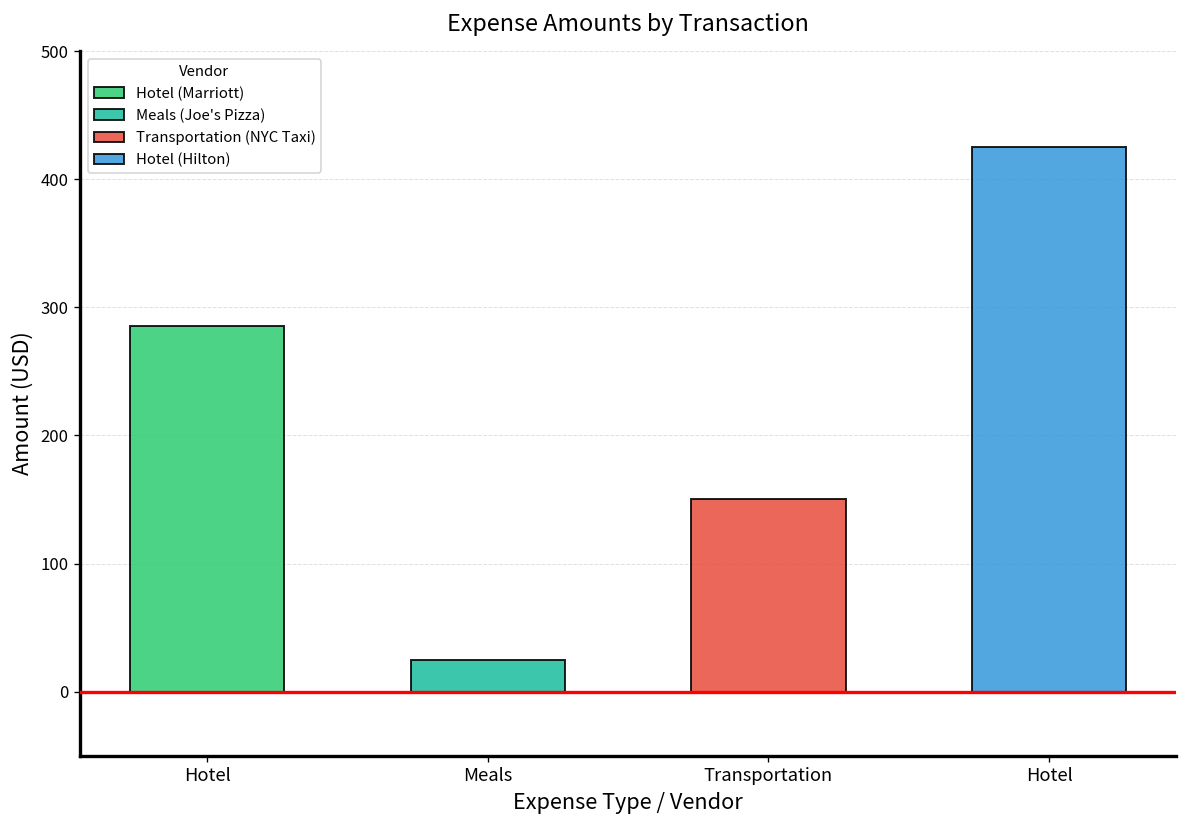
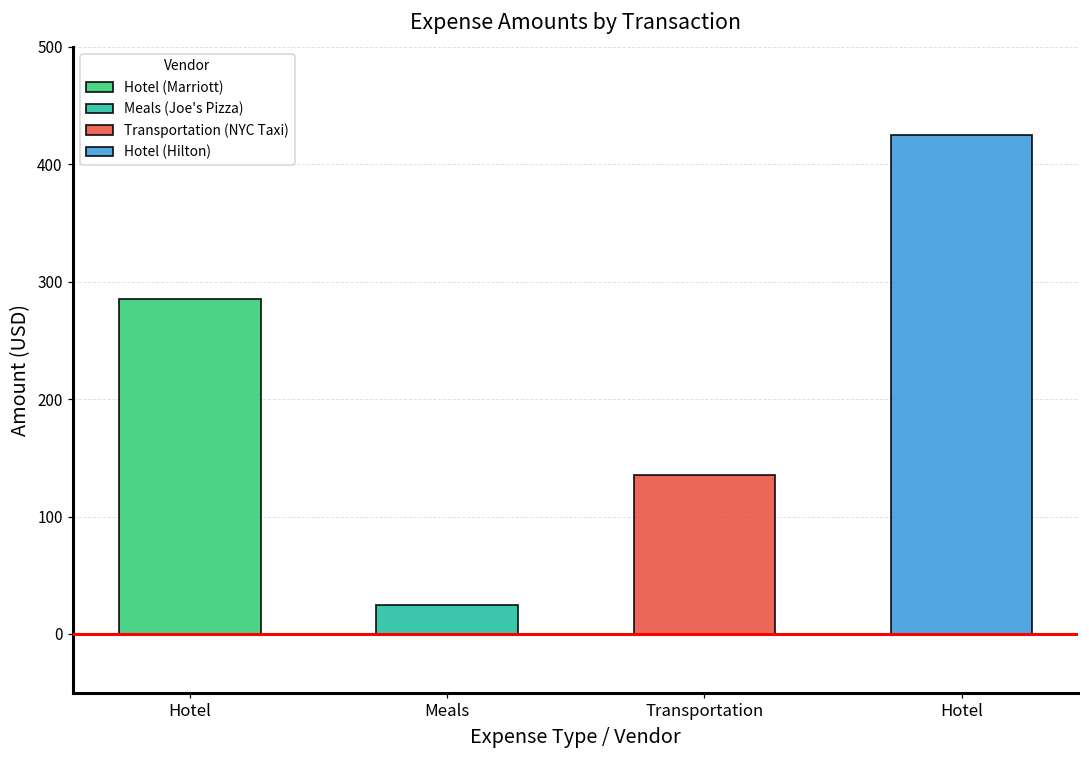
Transportation: 150 -> 135
